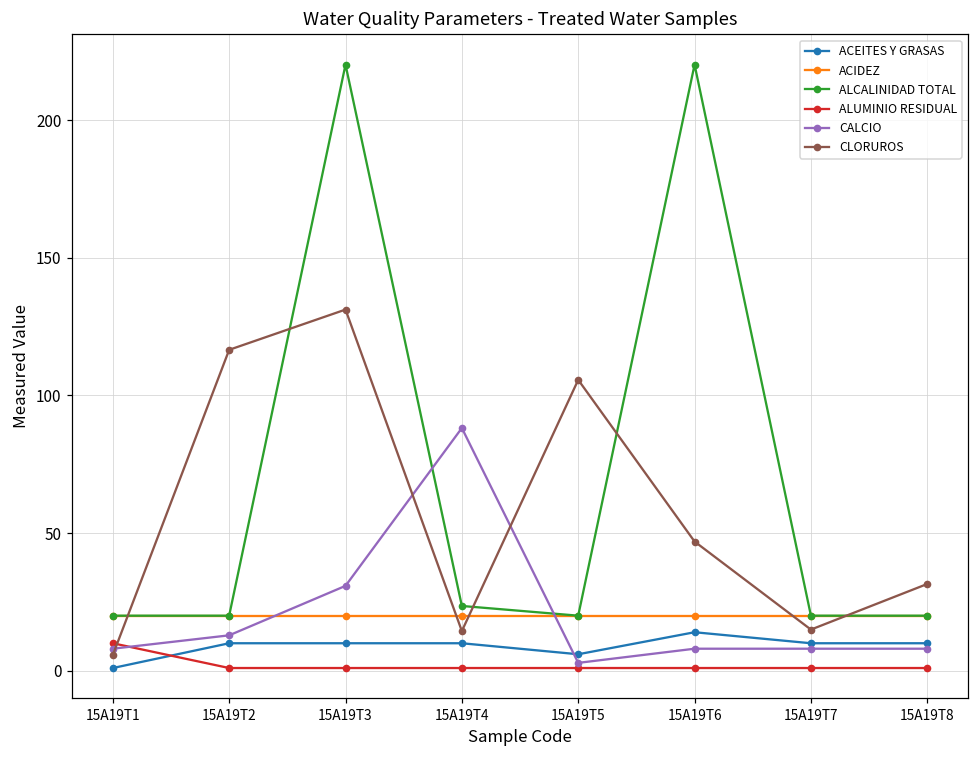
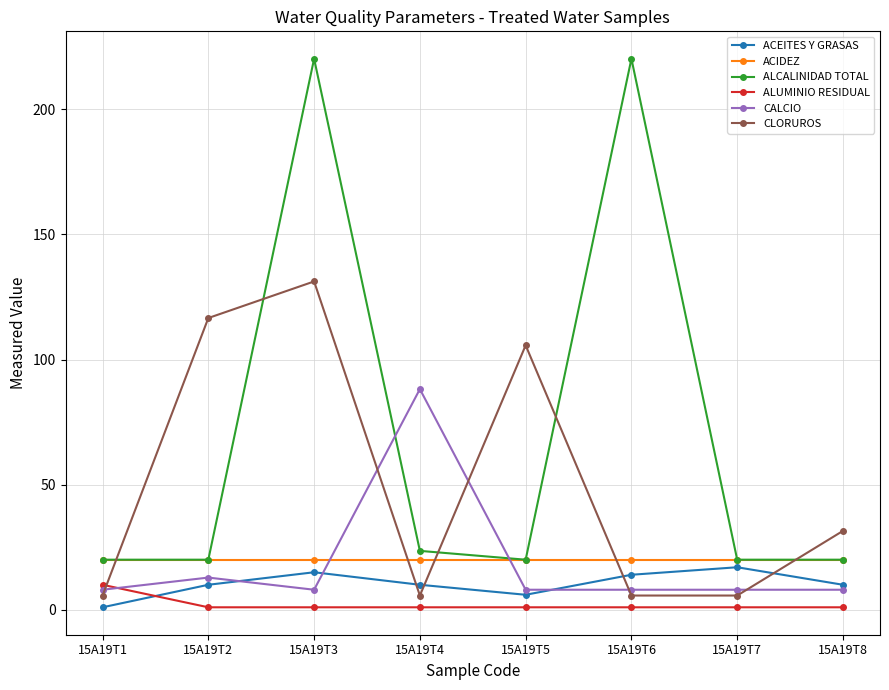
ACEITES Y GRASAS, 15A19T3: 10 -> 15
CALCIO, 15A19T3: 31 -> 8
CLORUROS, 15A19T4: 14 -> 6
CALCIO, 15A19T5: 3 -> 8
CLORUROS, 15A19T6: 47 -> 6
ACEITES Y GRASAS, 15A19T7: 10 -> 17
CLORUROS, 15A19T7: 15 -> 6
